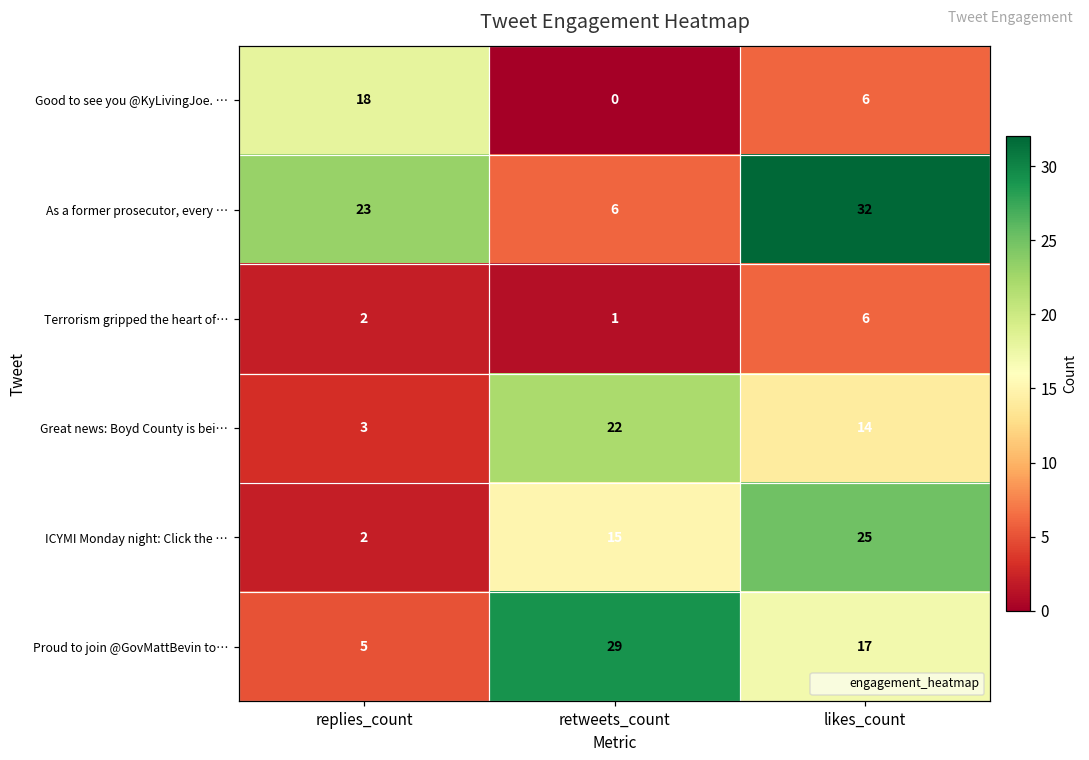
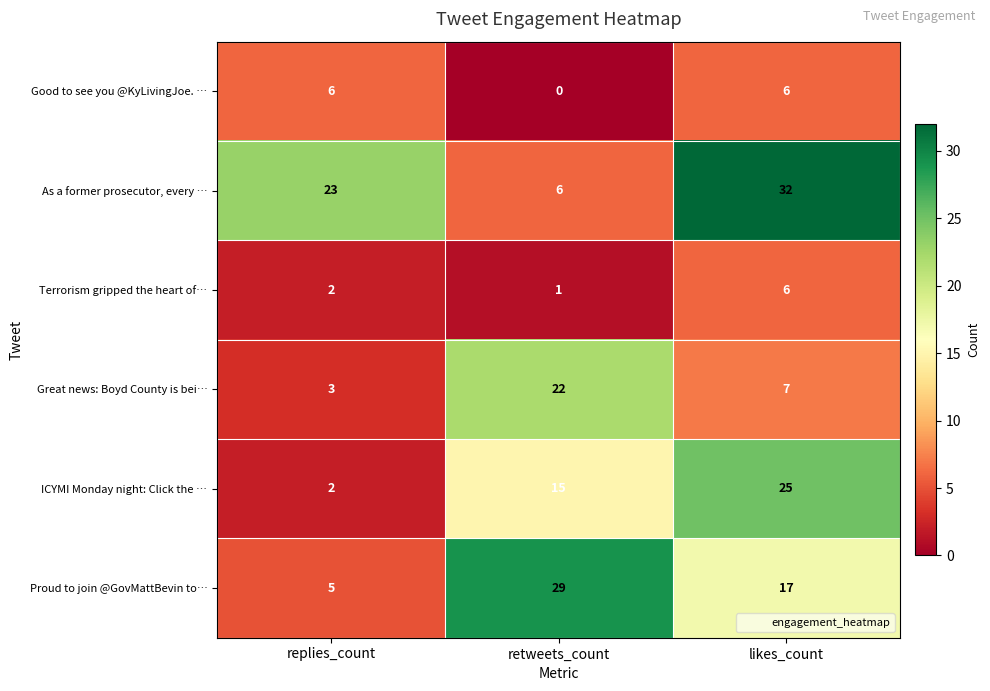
Good to see you @KyLivingJoe. …, replies_count: 18 -> 6
Great news: Boyd County is bei…, likes_count: 14 -> 7
